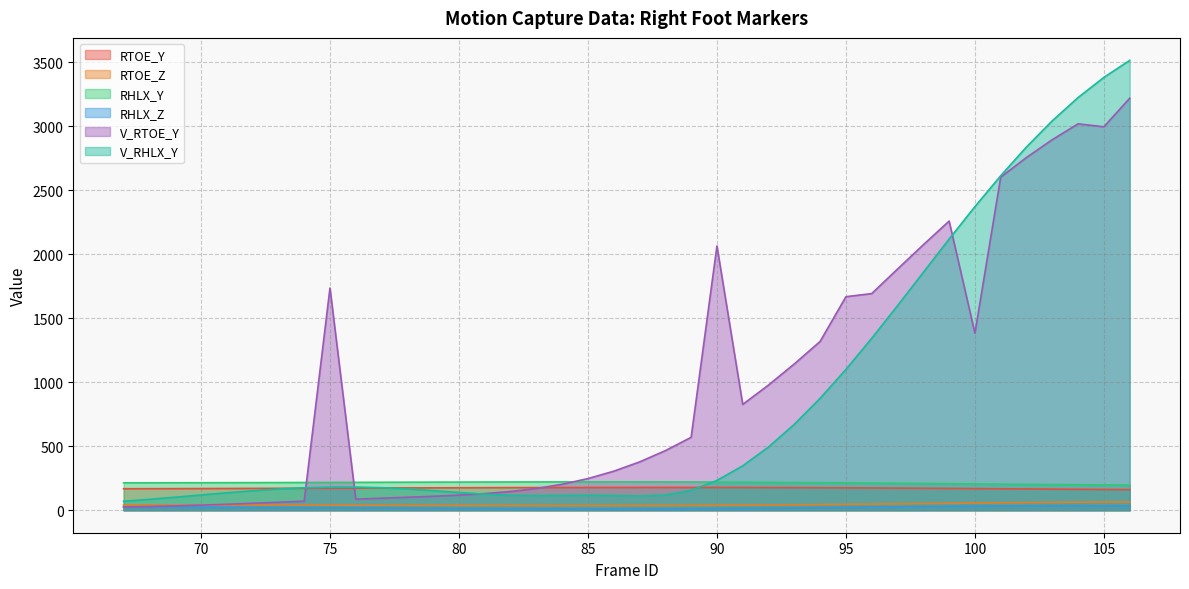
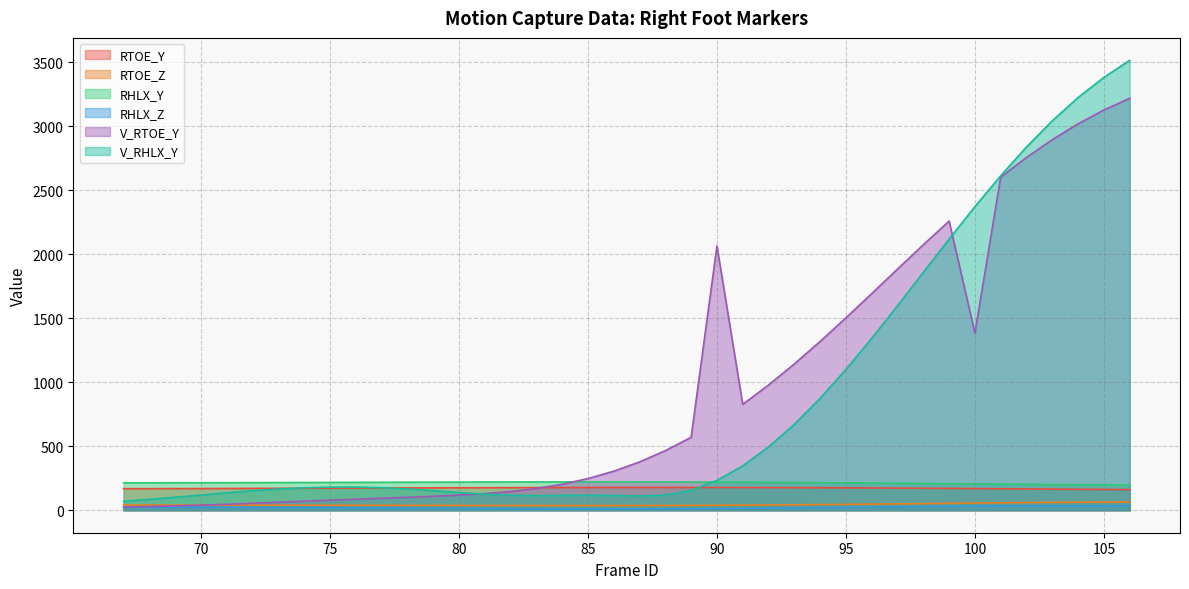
V_RTOE_Y, 75: 1740 -> 80
V_RTOE_Y, 95: 1670 -> 1500
V_RTOE_Y, 105: 2990 -> 3130
